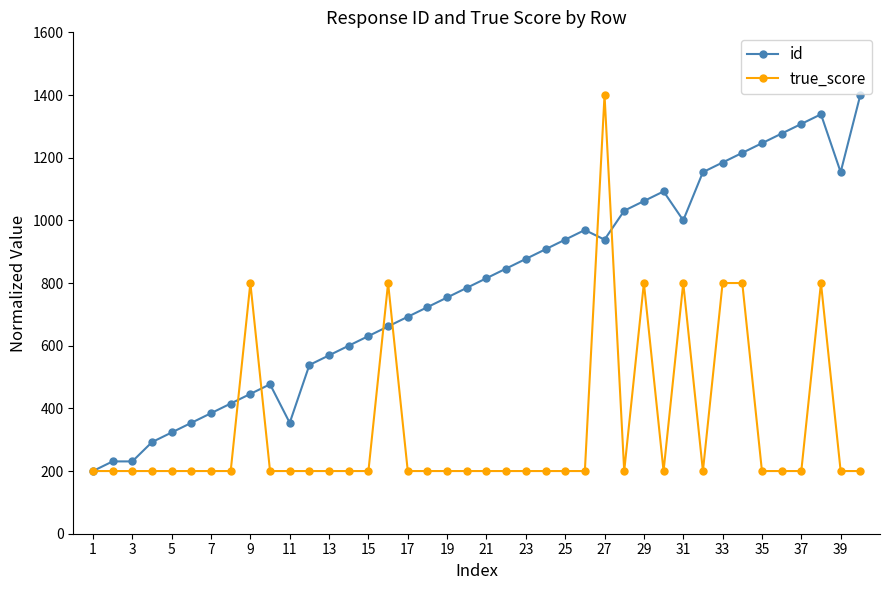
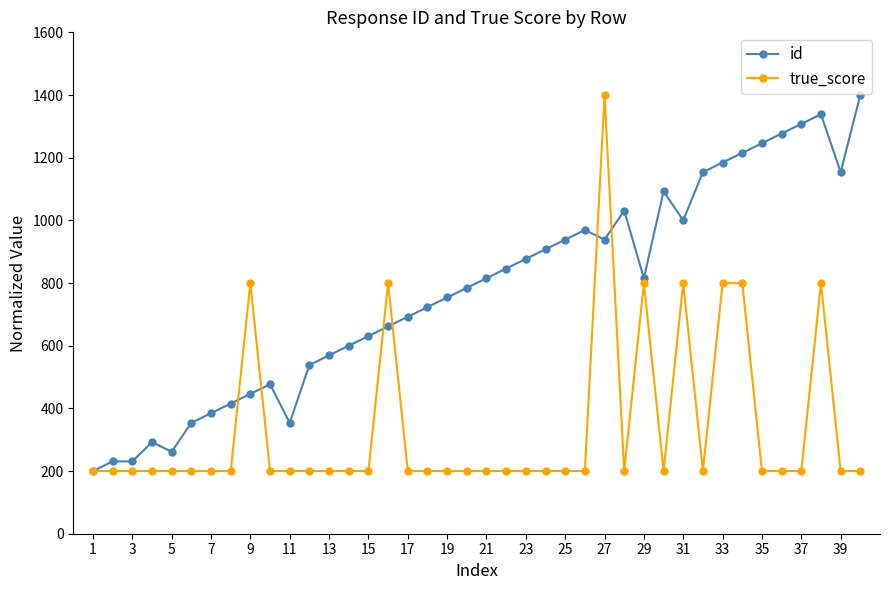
id, 5: 320 -> 260
id, 29: 1060 -> 820
